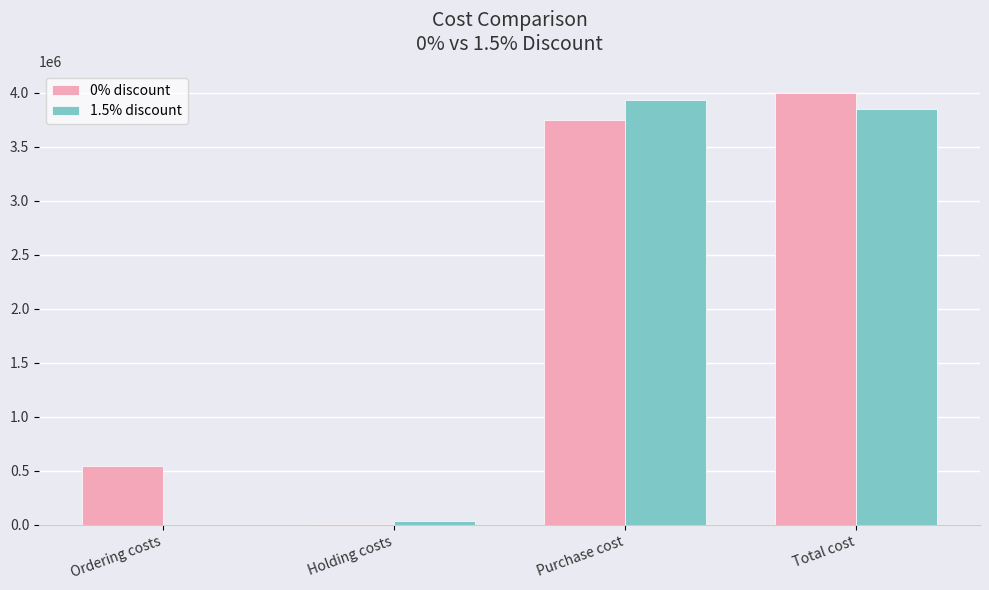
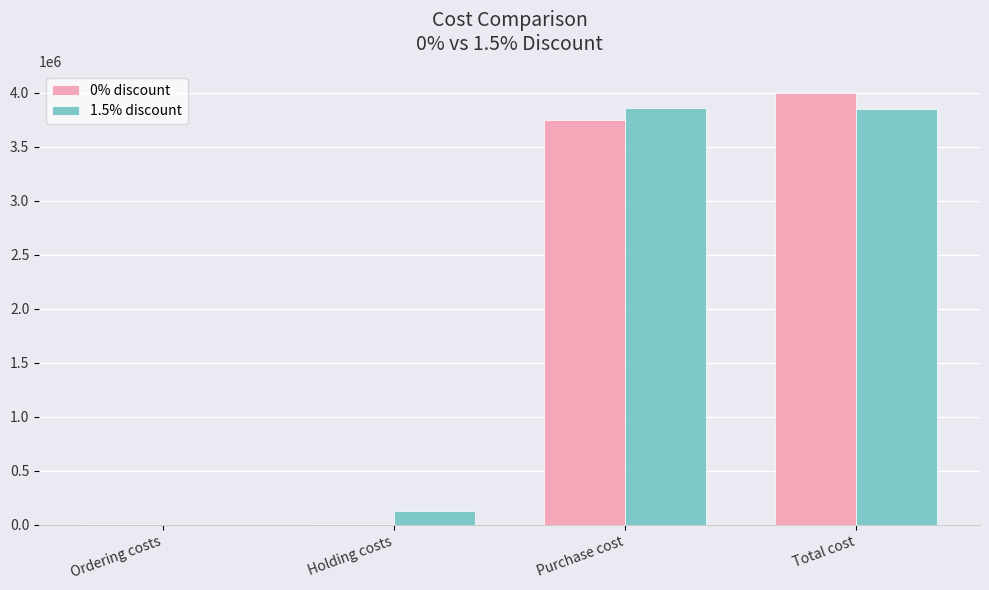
0% discount, Ordering costs: 550000 -> 0
1.5% discount, Holding costs: 30000 -> 120000
1.5% discount, Purchase cost: 3940000 -> 3860000
